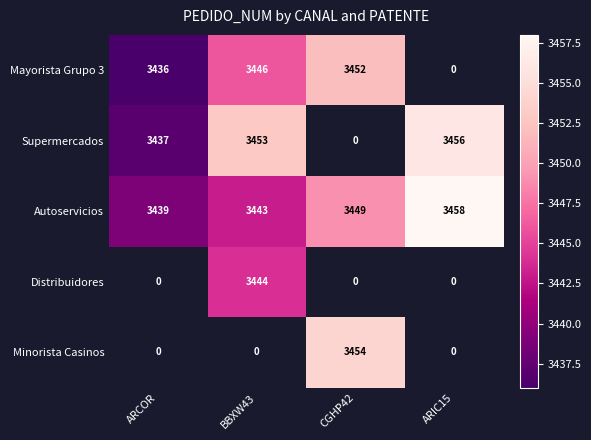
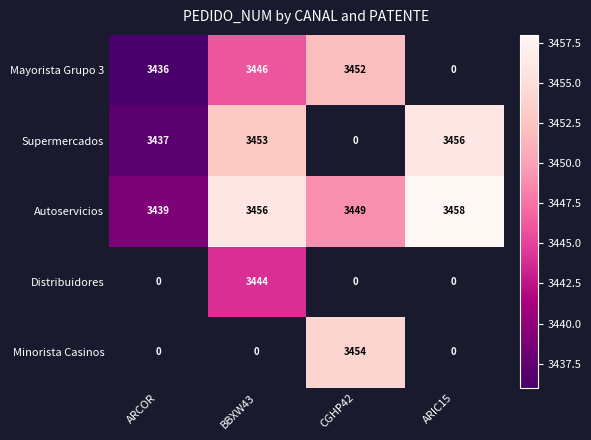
Autoservicios, BBXW43: 3443 -> 3456
